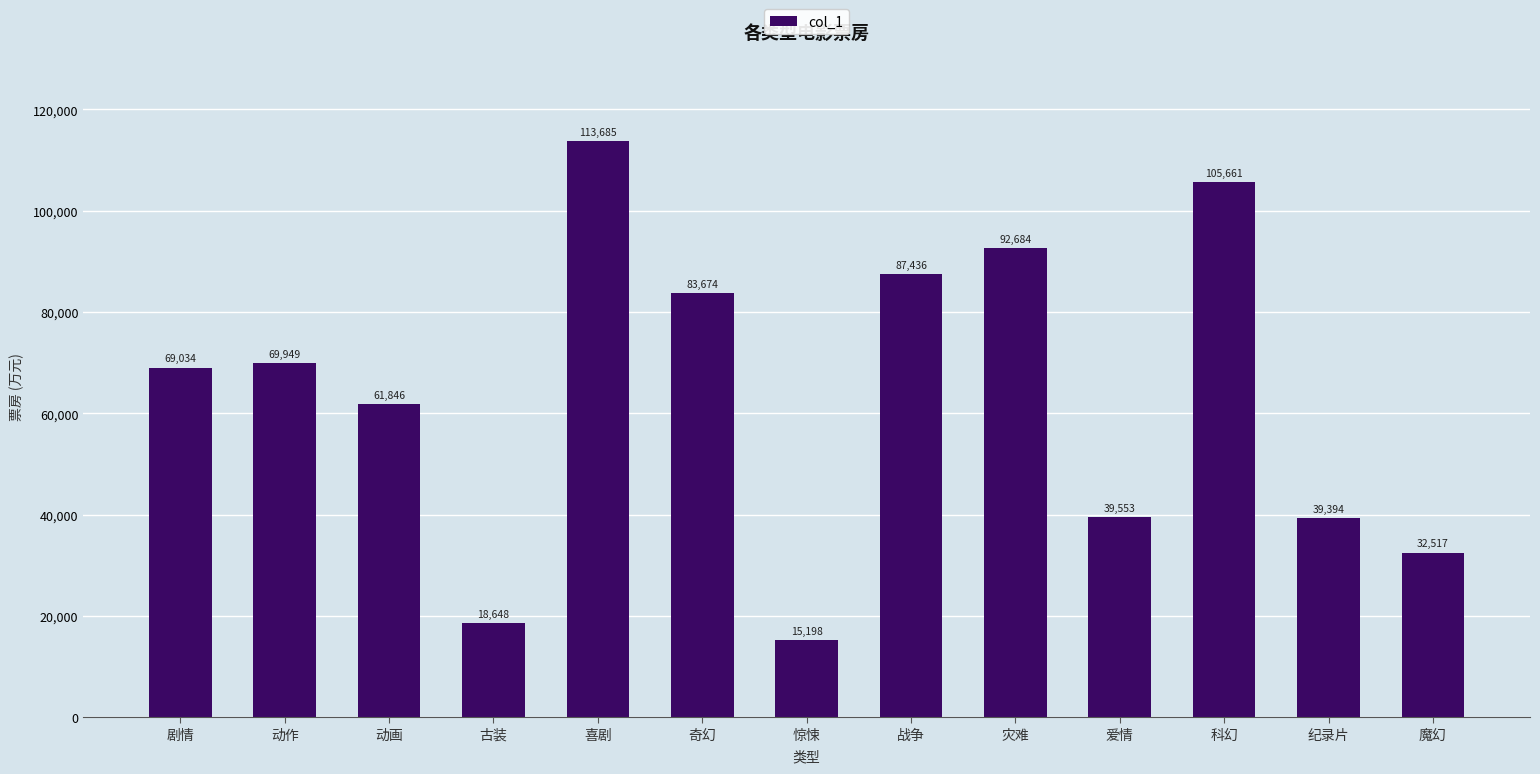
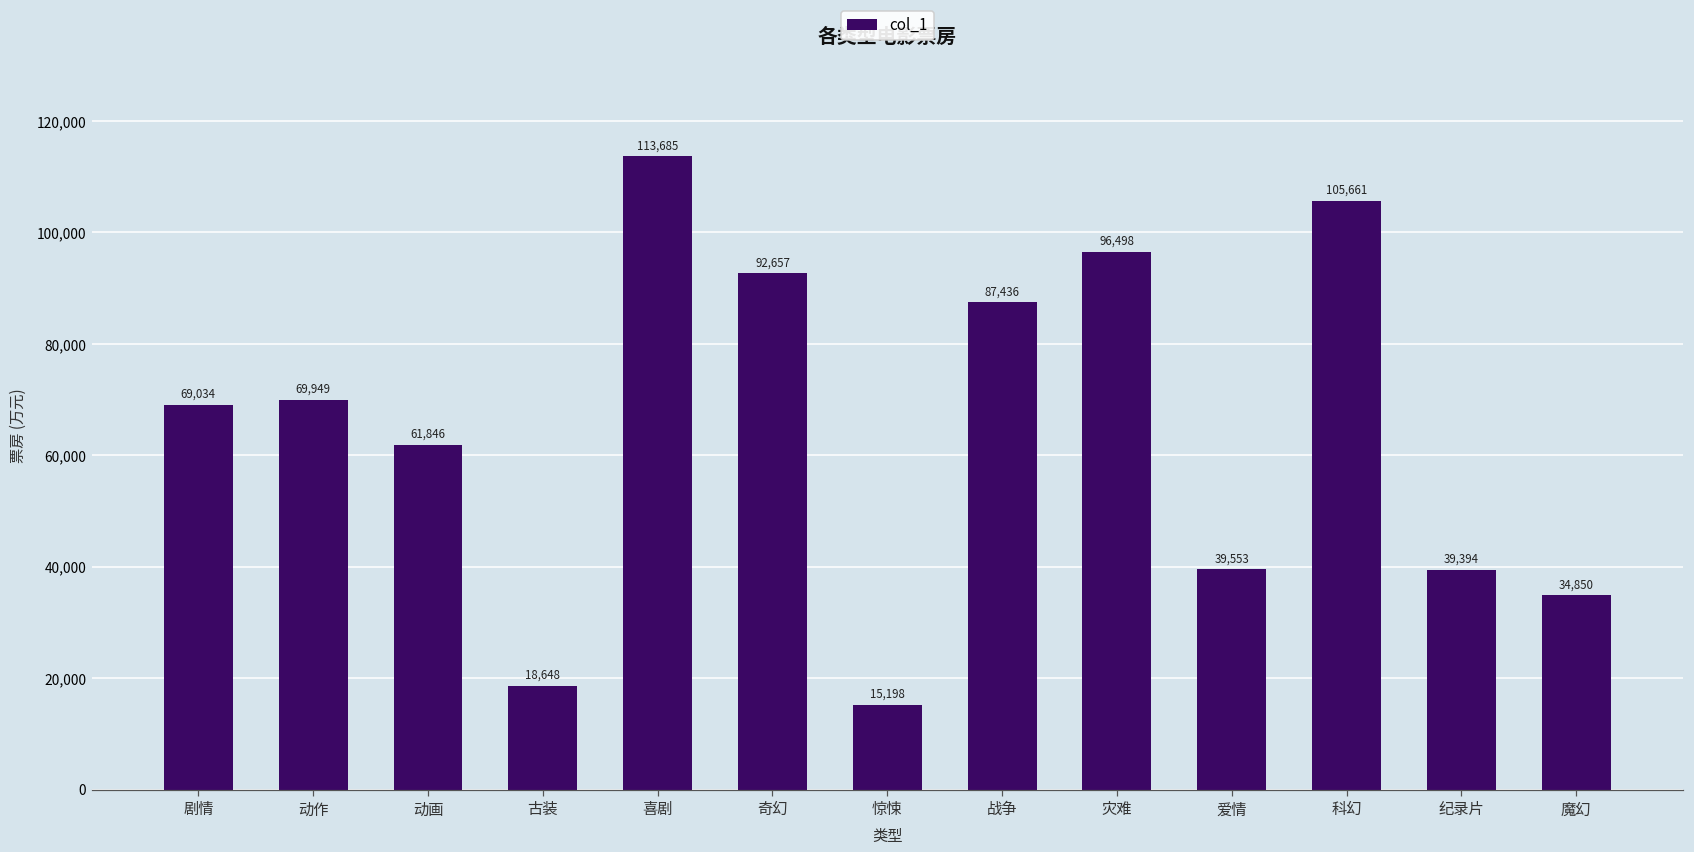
奇幻: 83,674 -> 92,657
灾难: 92,684 -> 96,498
魔幻: 32,517 -> 34,850
